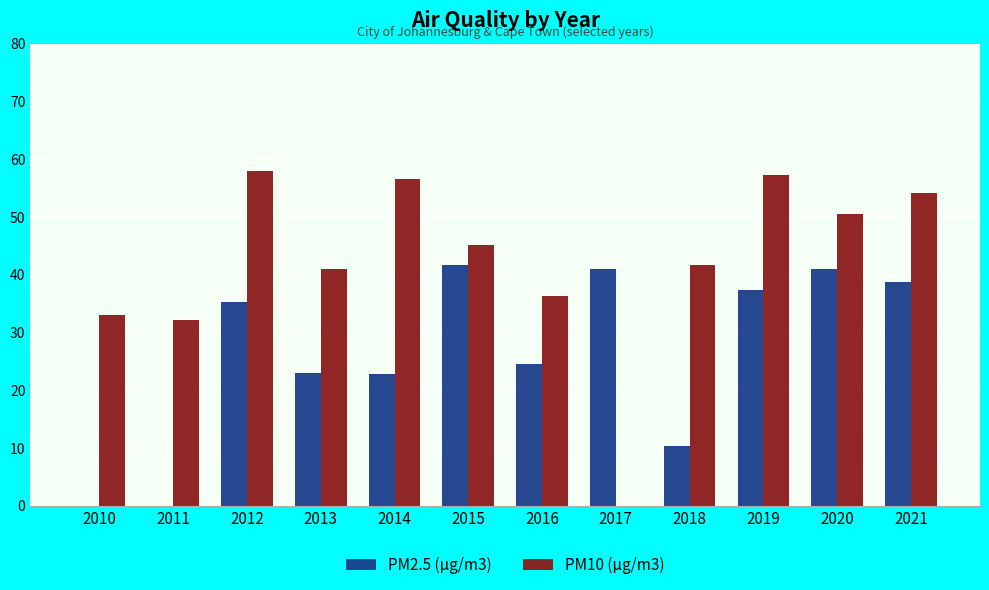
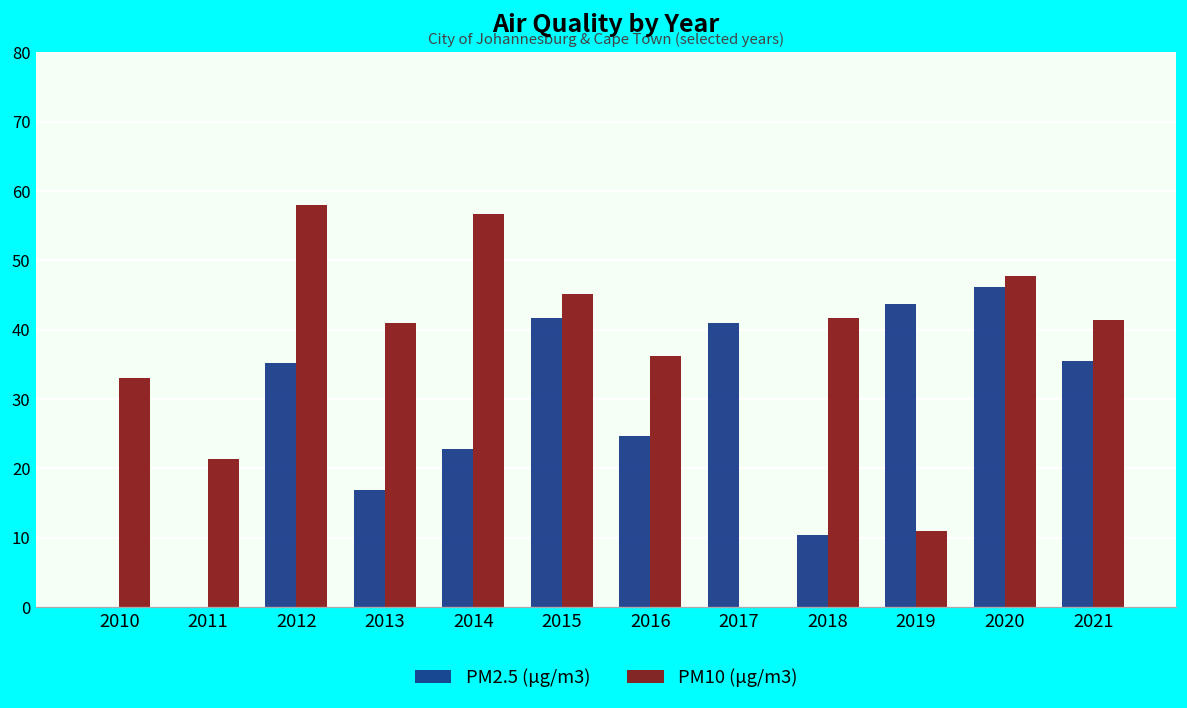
PM10 (μg/m3), 2011: 32 -> 21
PM2.5 (μg/m3), 2013: 23 -> 17
PM2.5 (μg/m3), 2019: 37 -> 44
PM10 (μg/m3), 2019: 57 -> 11
PM2.5 (μg/m3), 2020: 41 -> 46
PM10 (μg/m3), 2020: 50 -> 48
PM2.5 (μg/m3), 2021: 39 -> 35
PM10 (μg/m3), 2021: 54 -> 41
